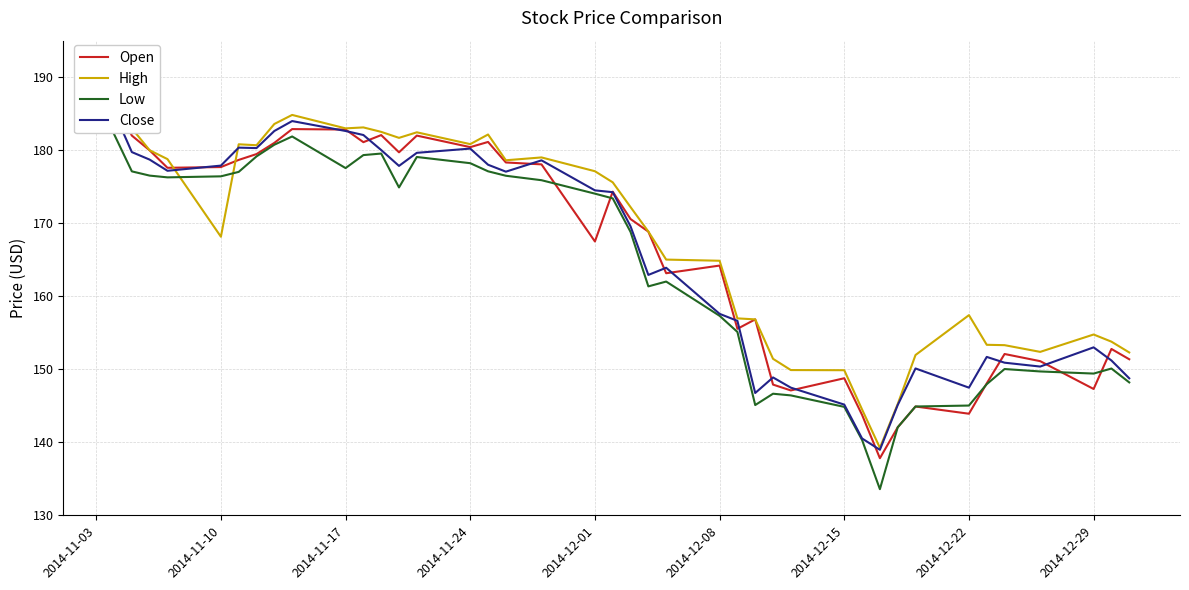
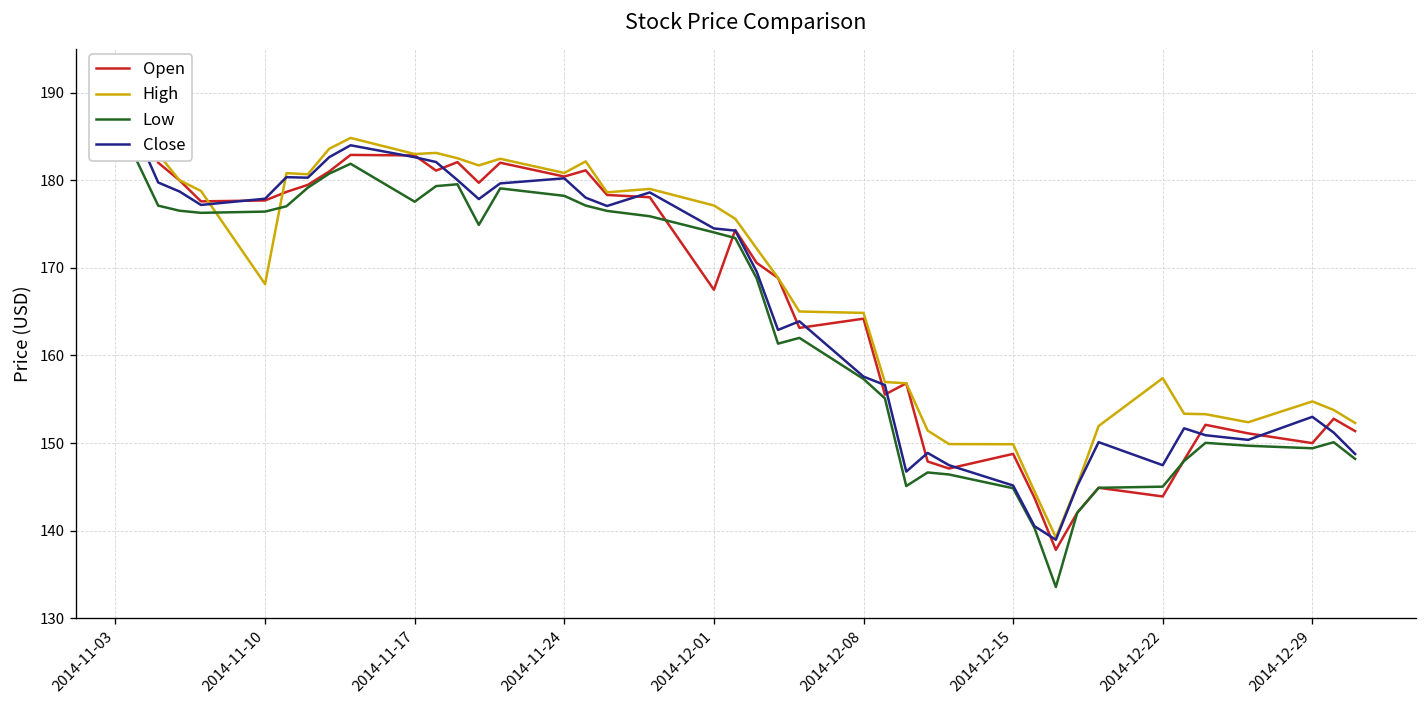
Open, 2014-12-29: 147 -> 150
